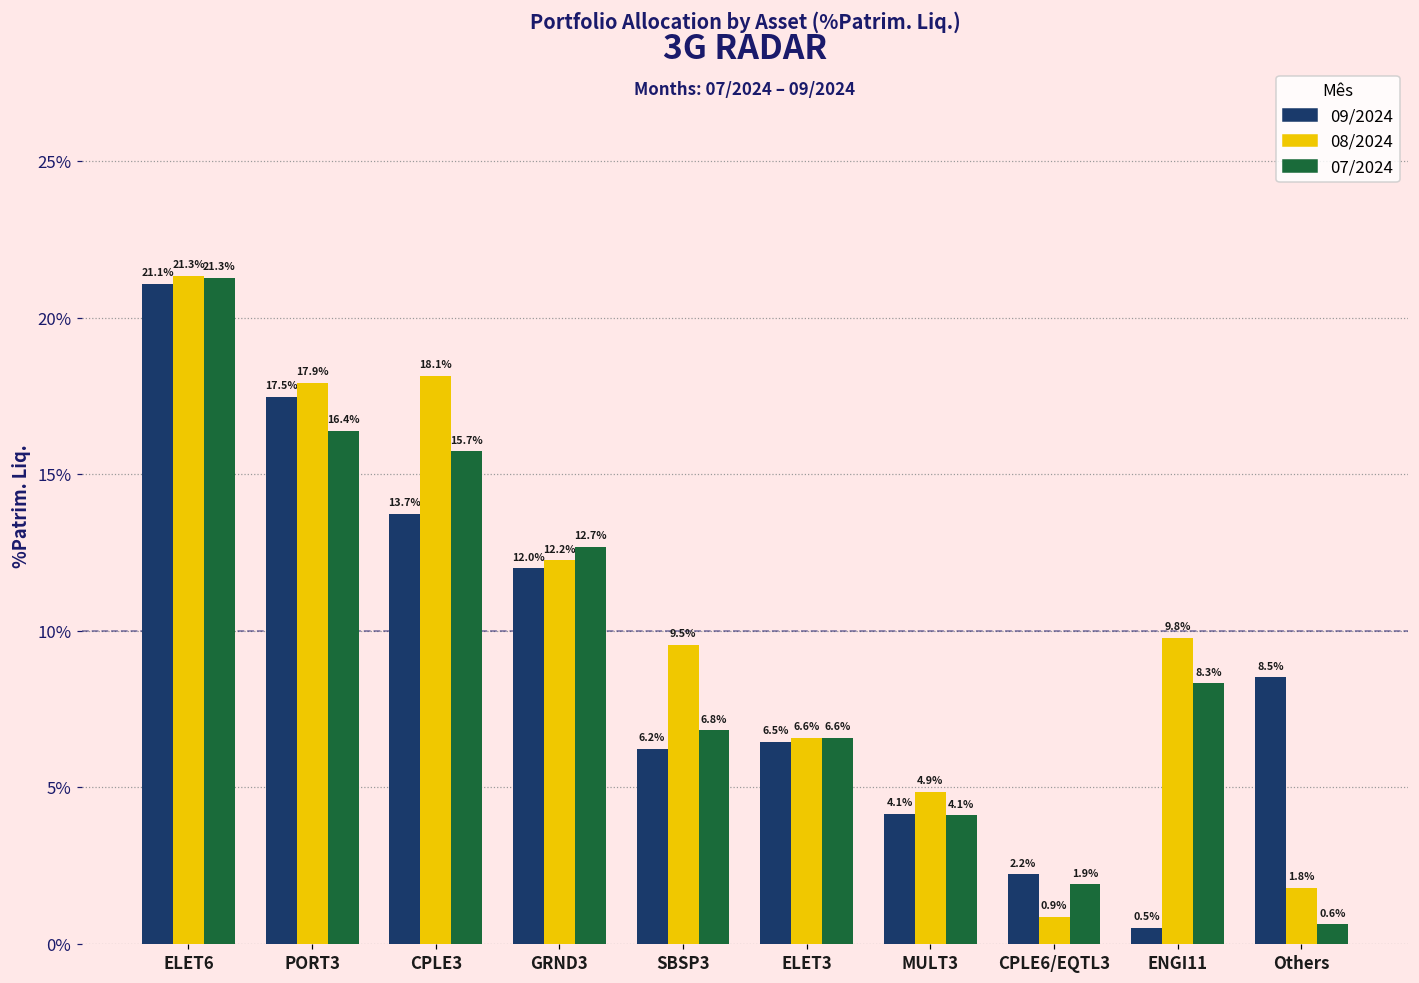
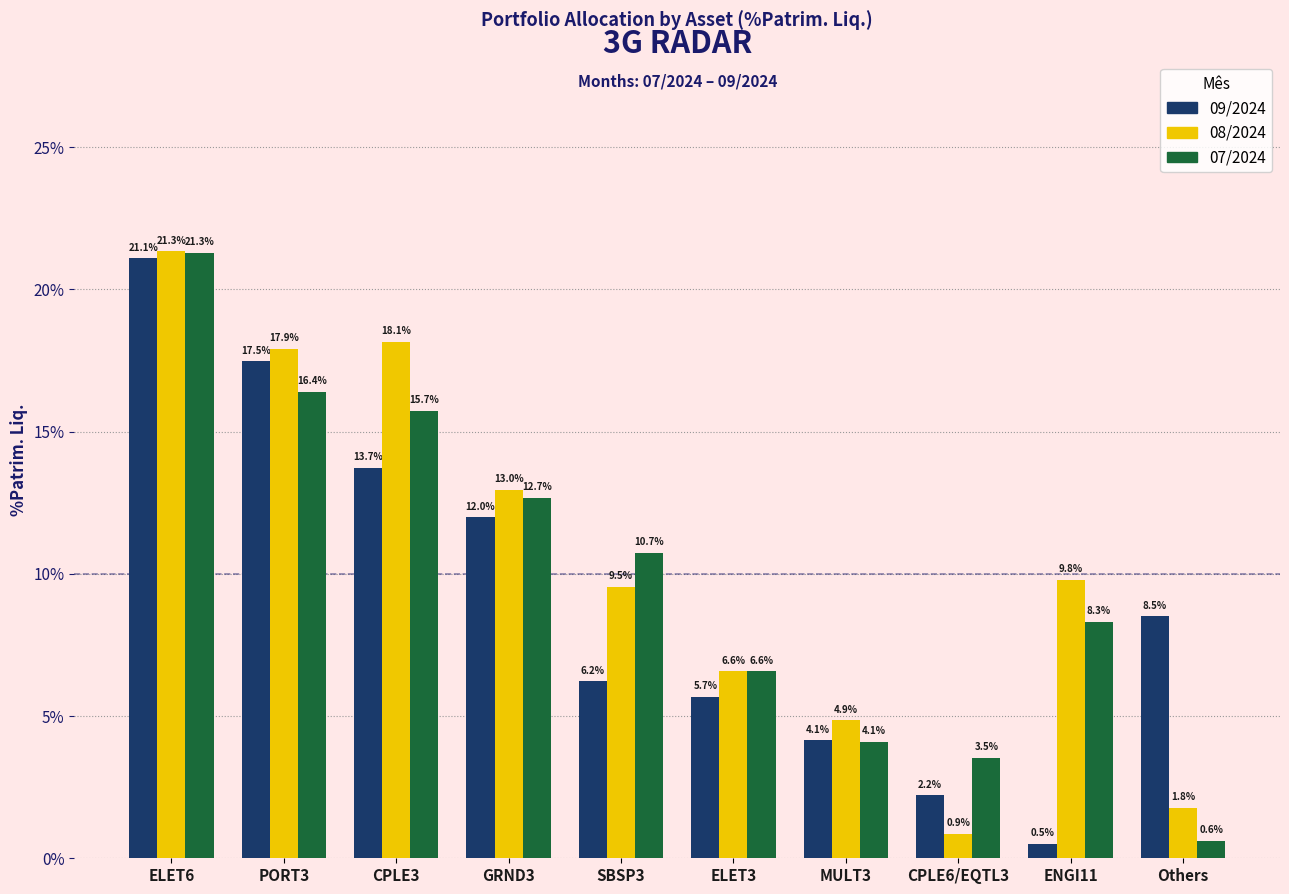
08/2024, GRND3: 12.2% -> 13.0%
07/2024, SBSP3: 6.8% -> 10.7%
09/2024, ELET3: 6.5% -> 5.7%
07/2024, CPLE6/EQTL3: 1.9% -> 3.5%
